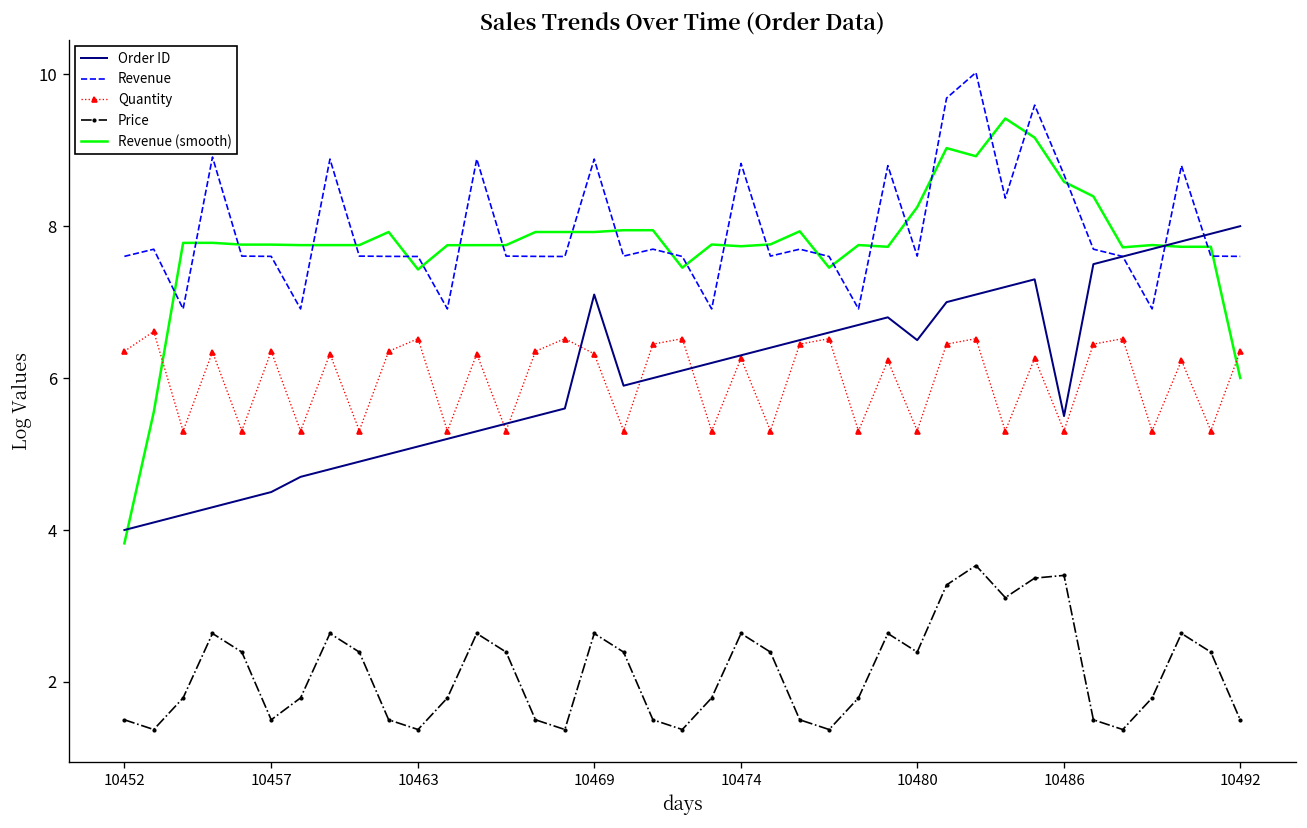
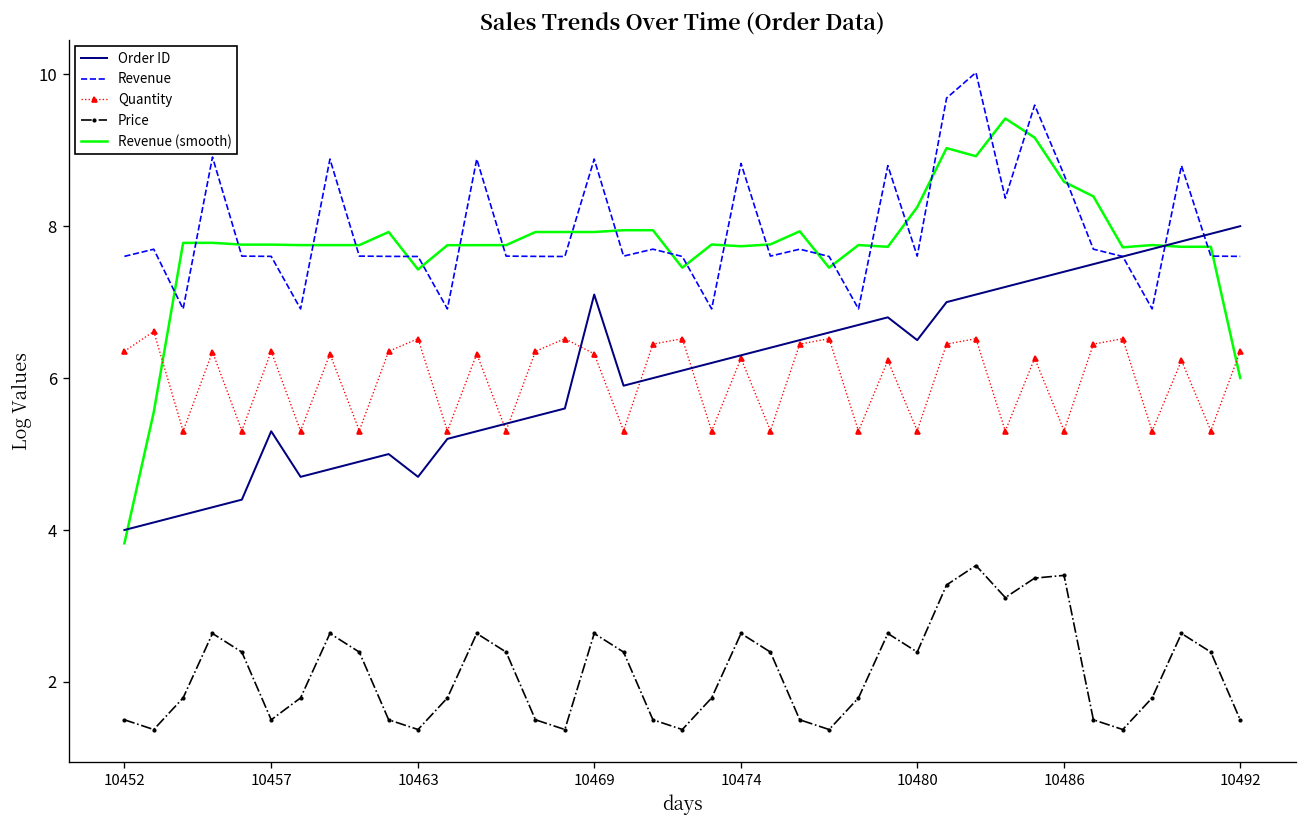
Order ID, 10457: 4.5 -> 5.3
Order ID, 10463: 5.1 -> 4.7
Order ID, 10486: 5.5 -> 7.4
